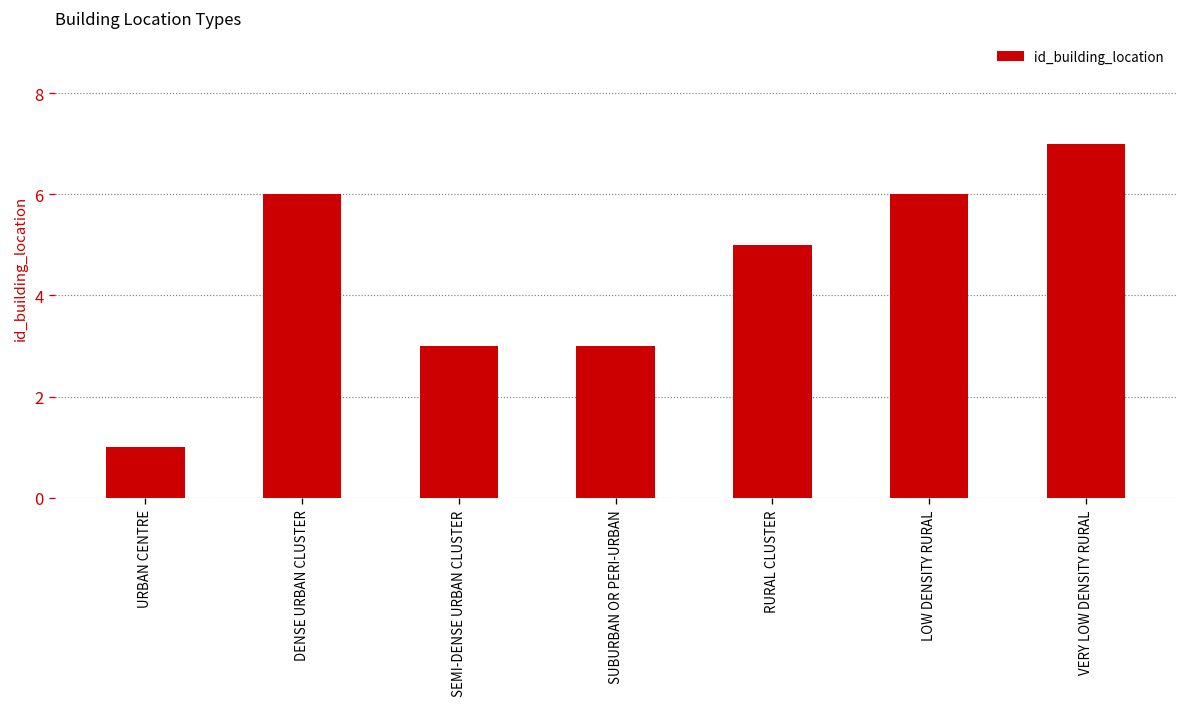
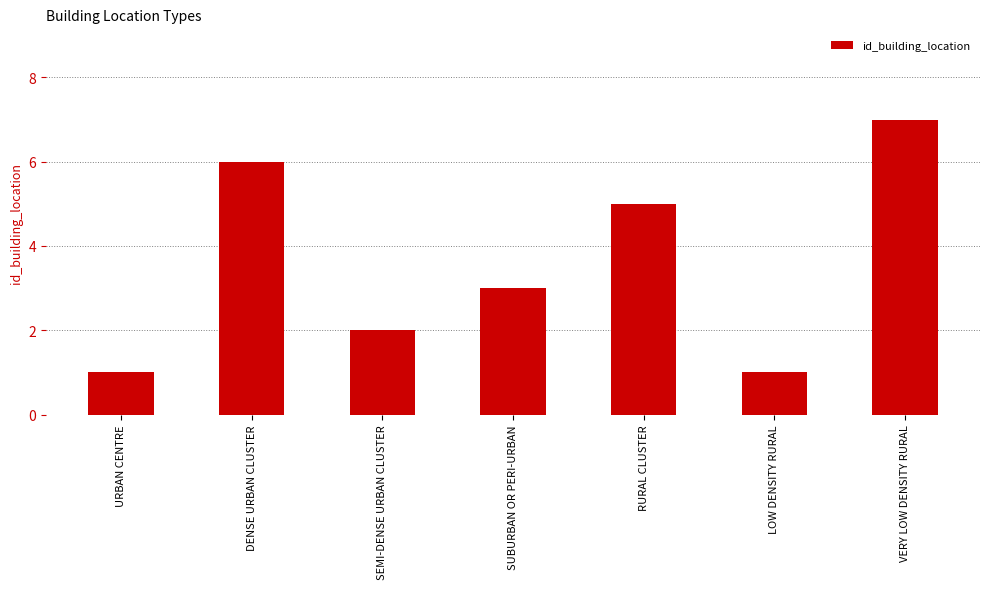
SEMI-DENSE URBAN CLUSTER: 3 -> 2
LOW DENSITY RURAL: 6 -> 1
